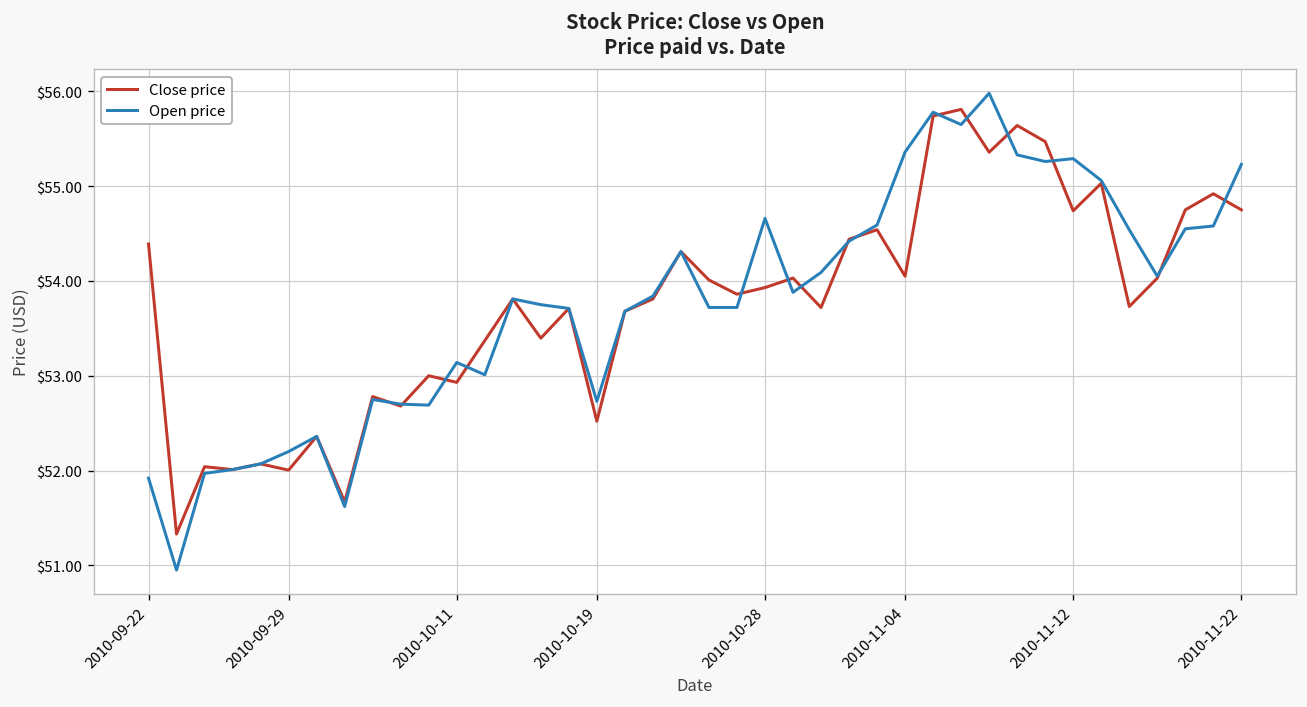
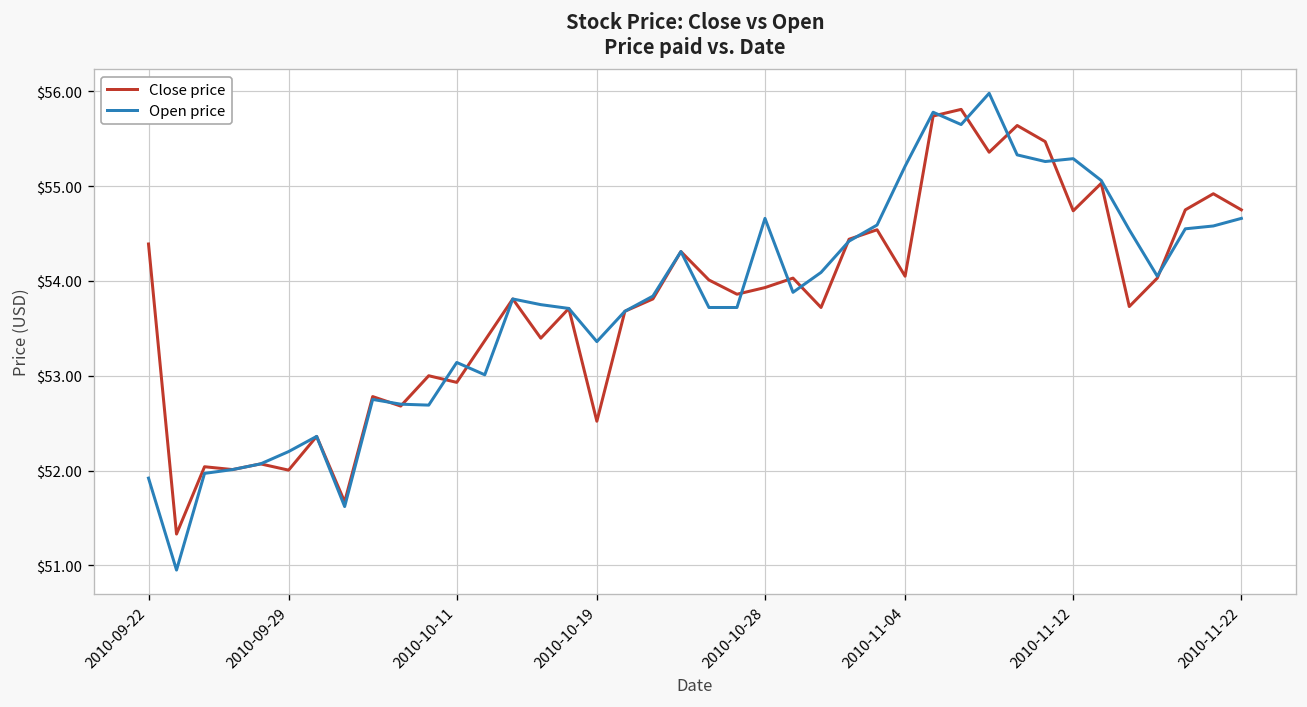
Open price, 2010-10-19: $52.7 -> $53.4
Open price, 2010-11-04: $55.4 -> $55.2
Open price, 2010-11-22: $55.2 -> $54.7
